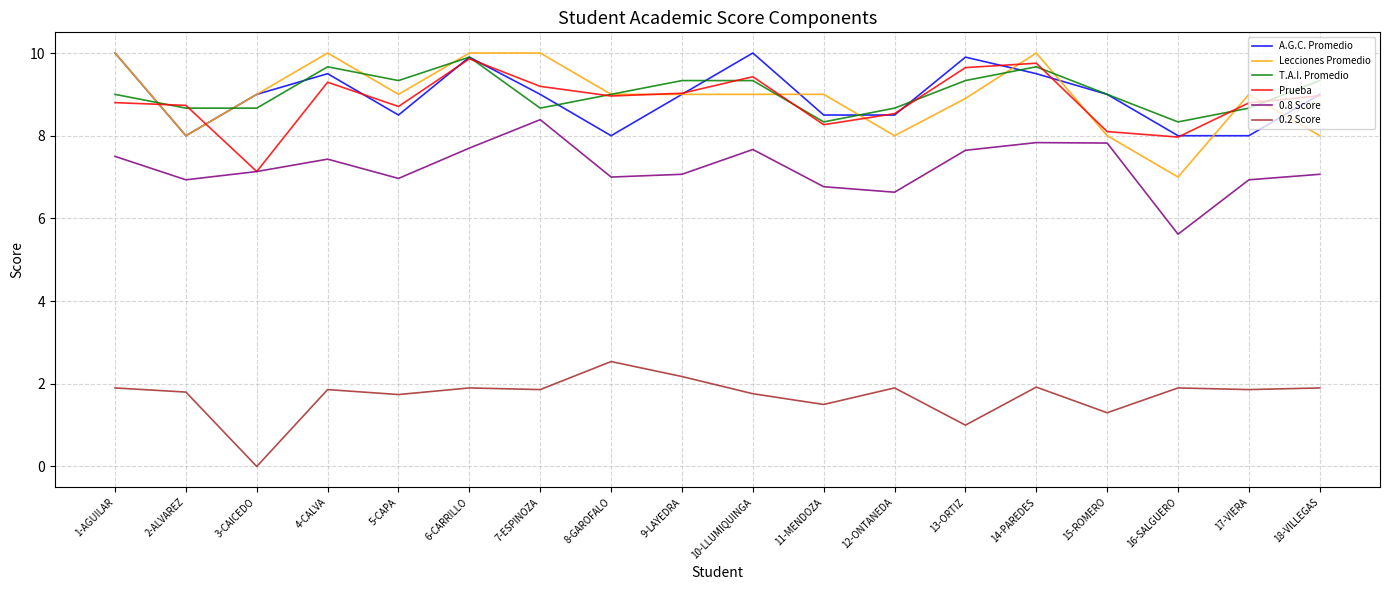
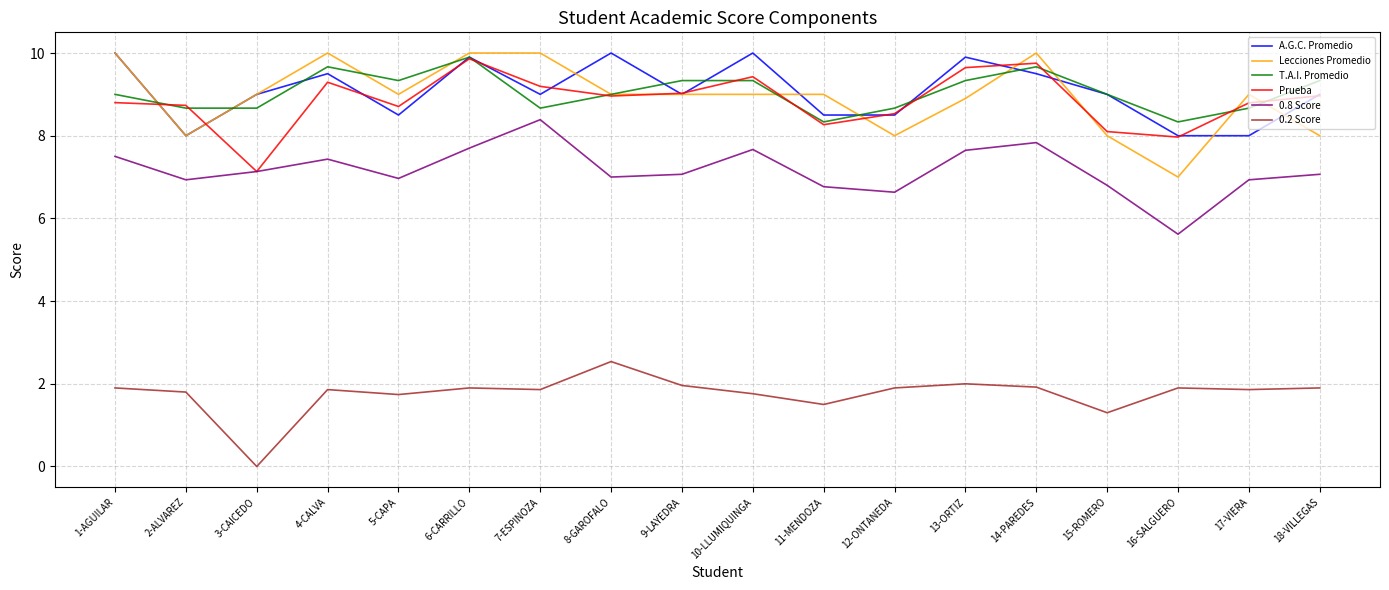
A.G.C. Promedio, 8-GAROFALO: 8 -> 10
0.2 Score, 9-LAYEDRA: 2.2 -> 2.0
0.2 Score, 13-ORTIZ: 1 -> 2
0.8 Score, 15-ROMERO: 7.8 -> 6.8
